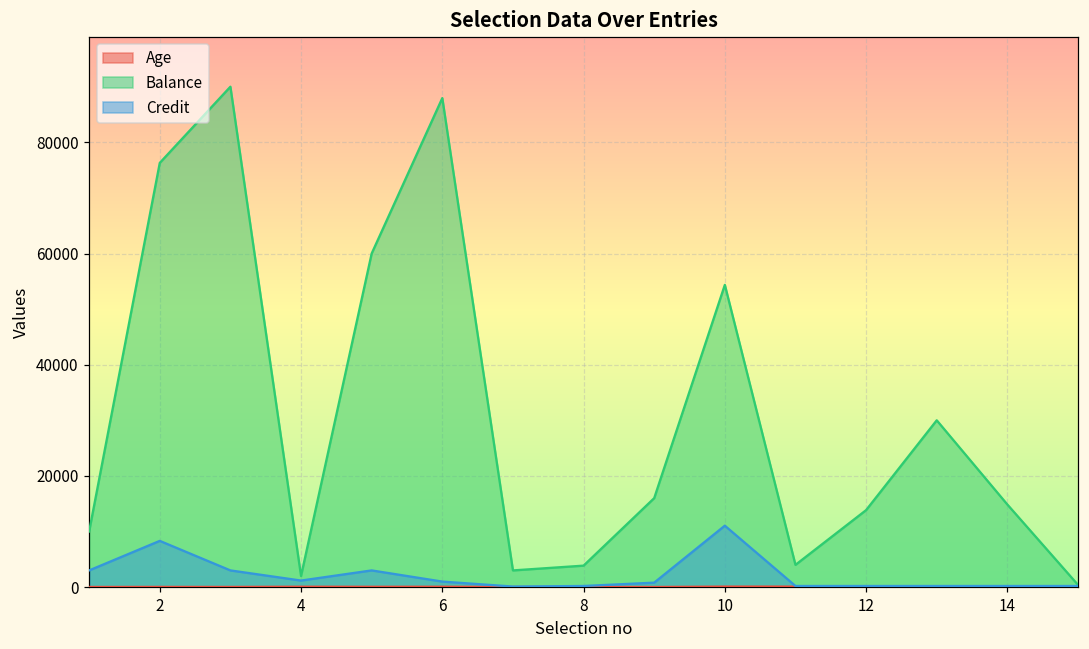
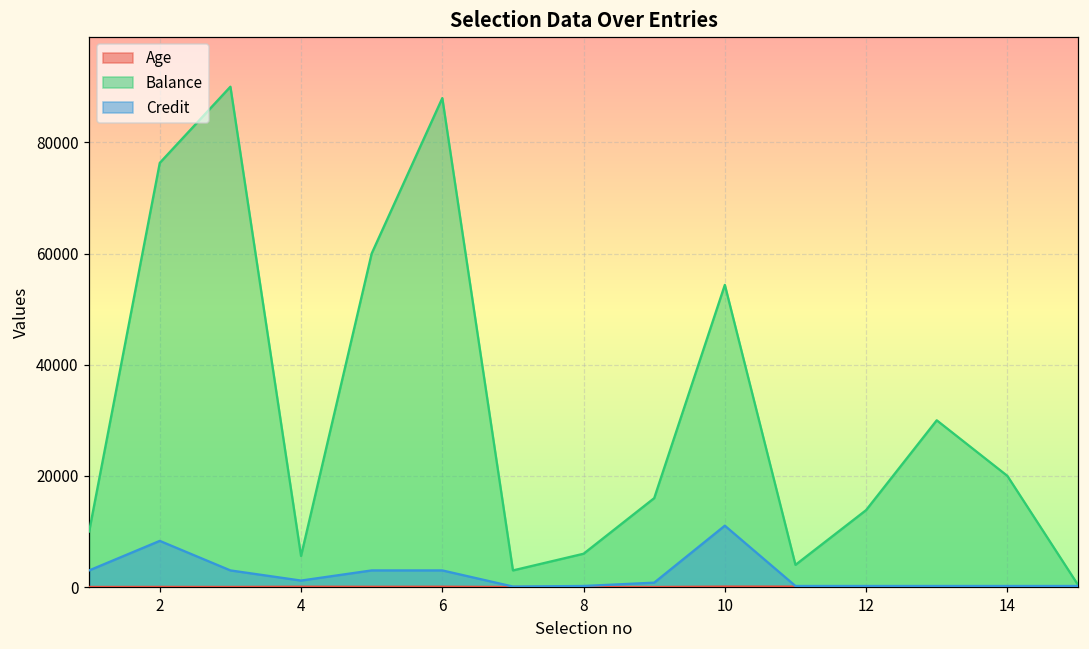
Balance, 4: 2000 -> 6000
Credit, 6: 1000 -> 3000
Balance, 8: 4000 -> 6000
Balance, 14: 15000 -> 20000
